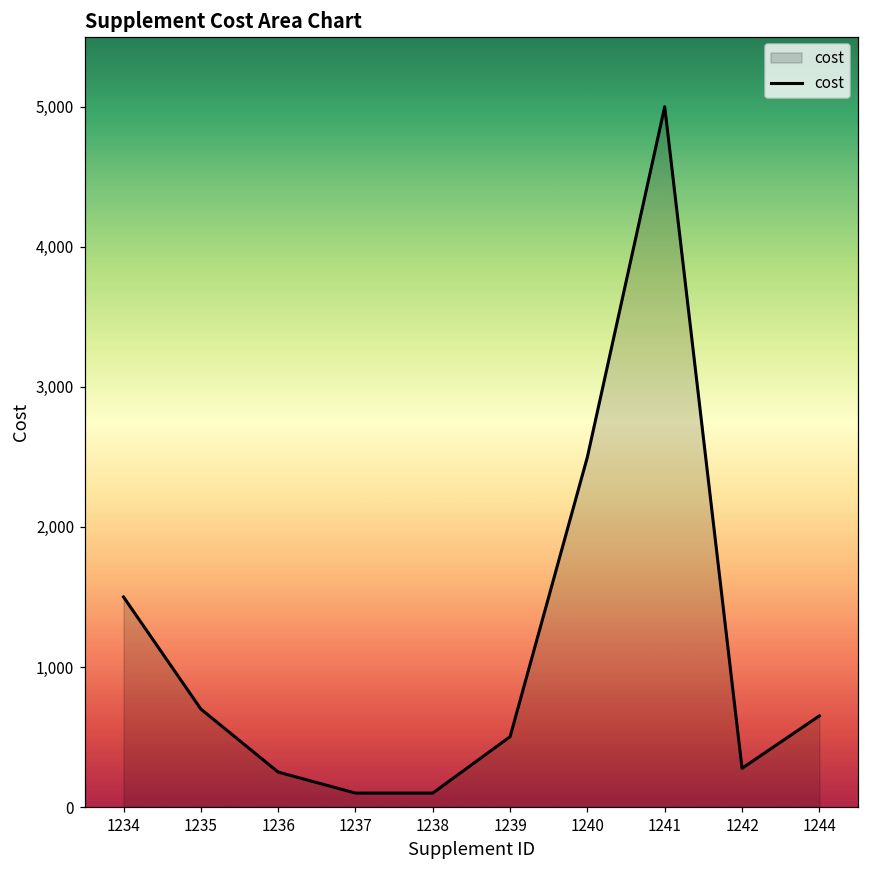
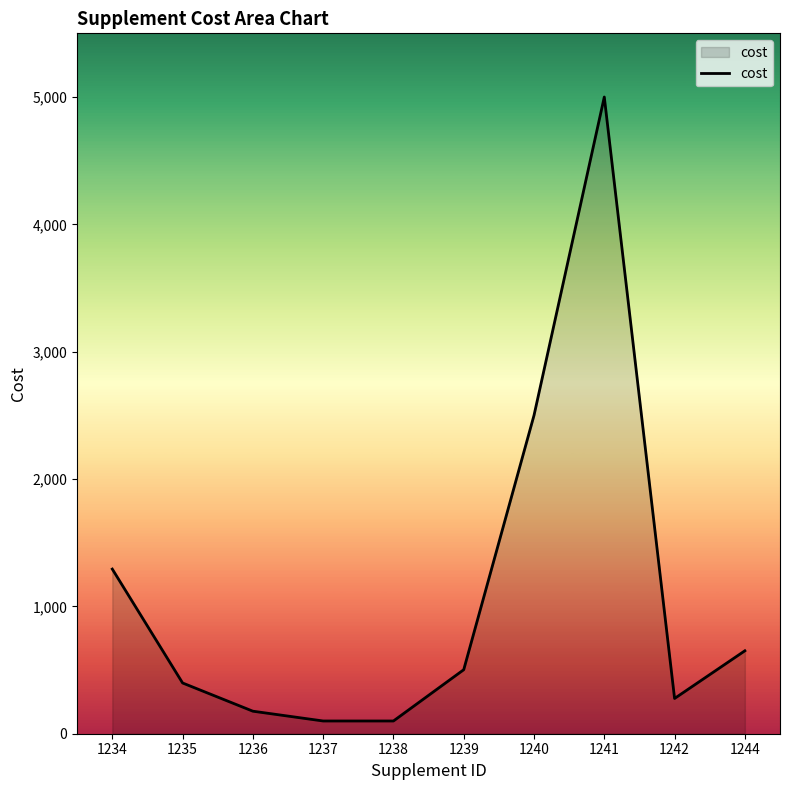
1234: 1,500 -> 1,290
1235: 700 -> 400
1236: 250 -> 180
